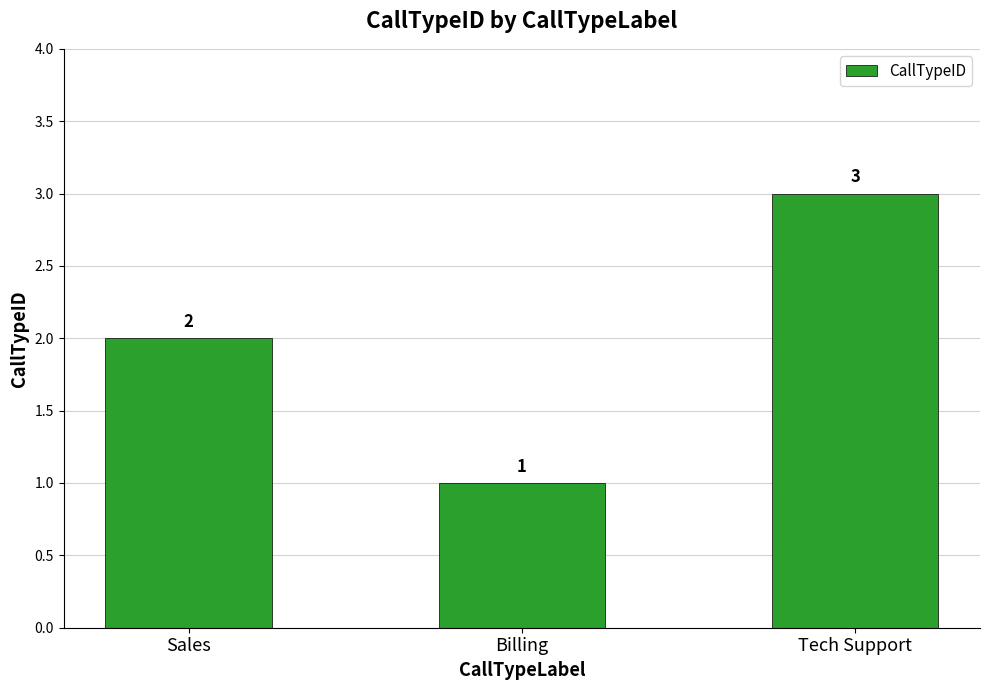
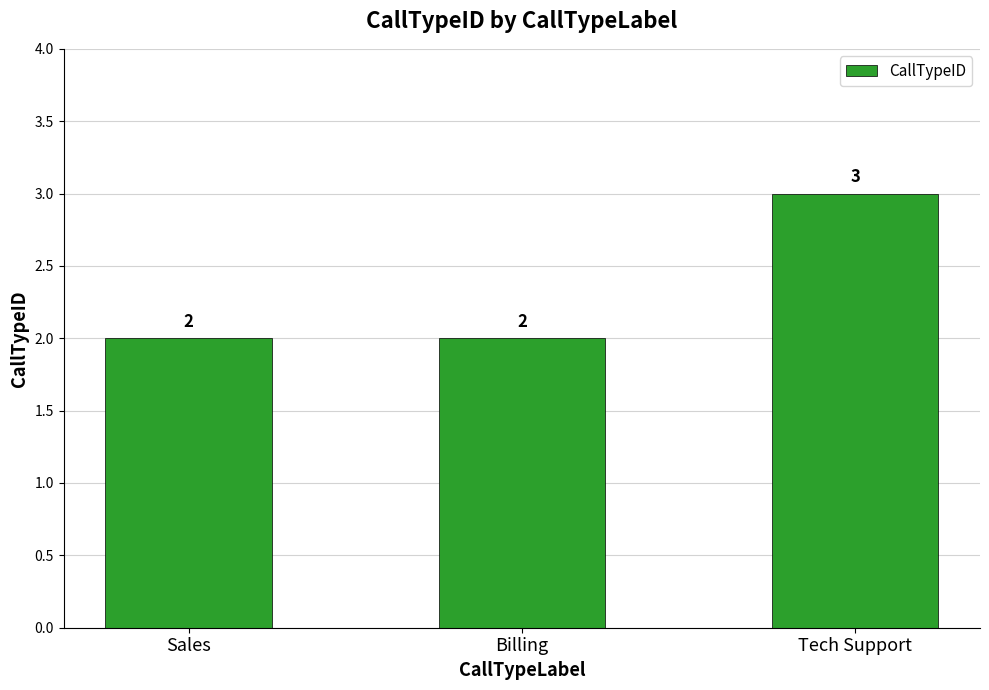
Billing: 1 -> 2
